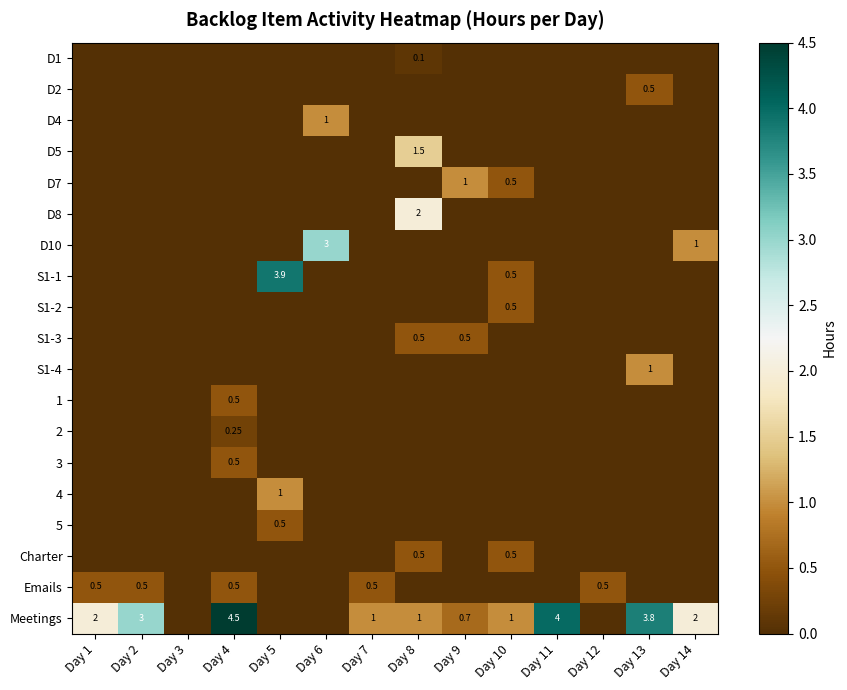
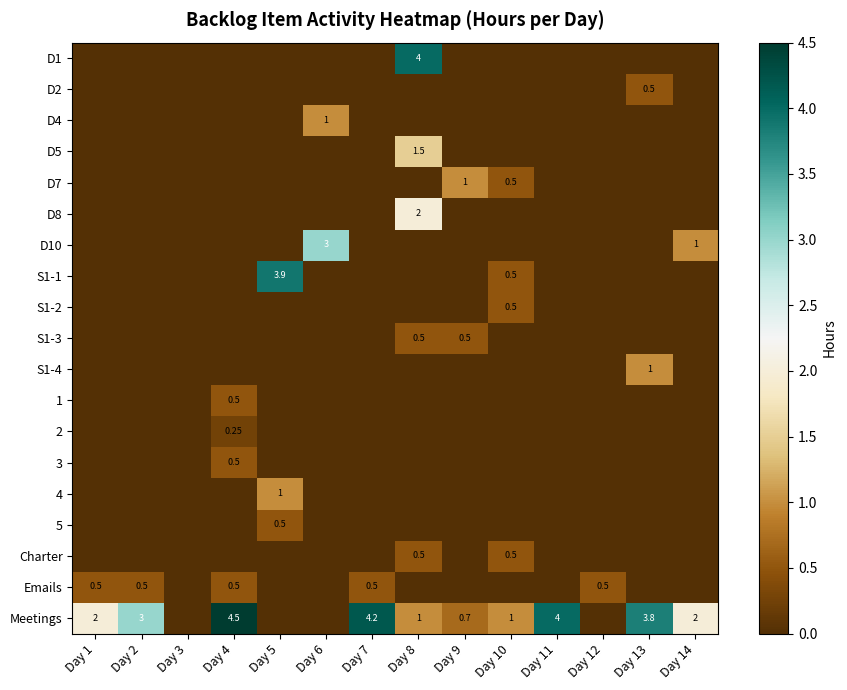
D1, Day 8: 0.1 -> 4
Meetings, Day 7: 1 -> 4.2
